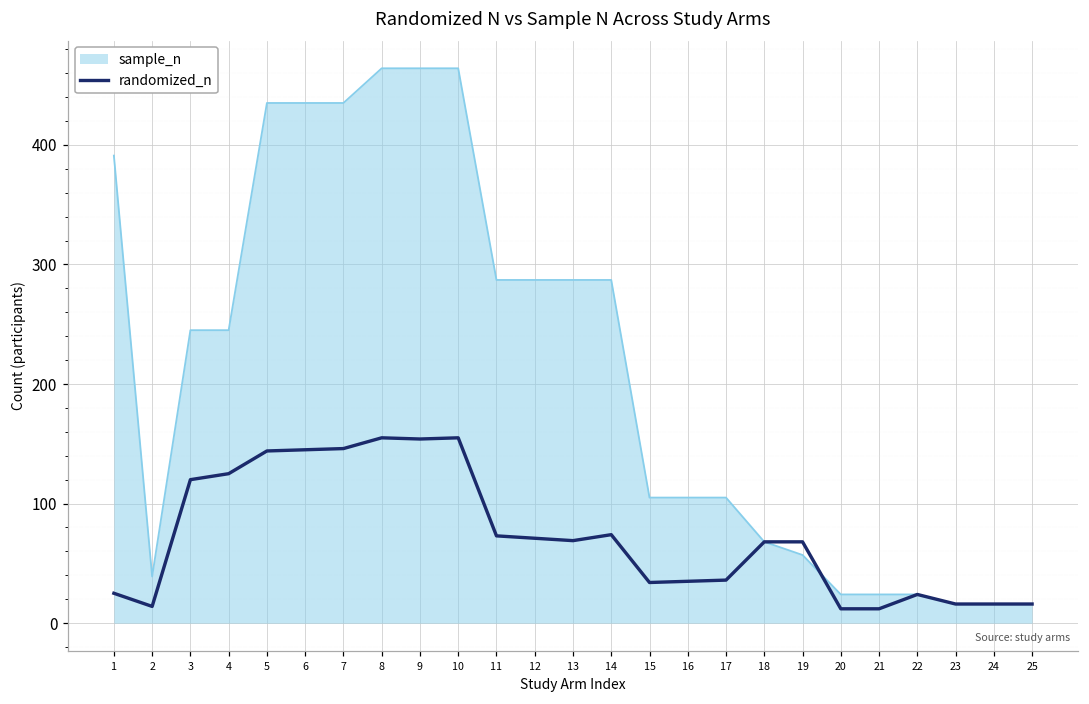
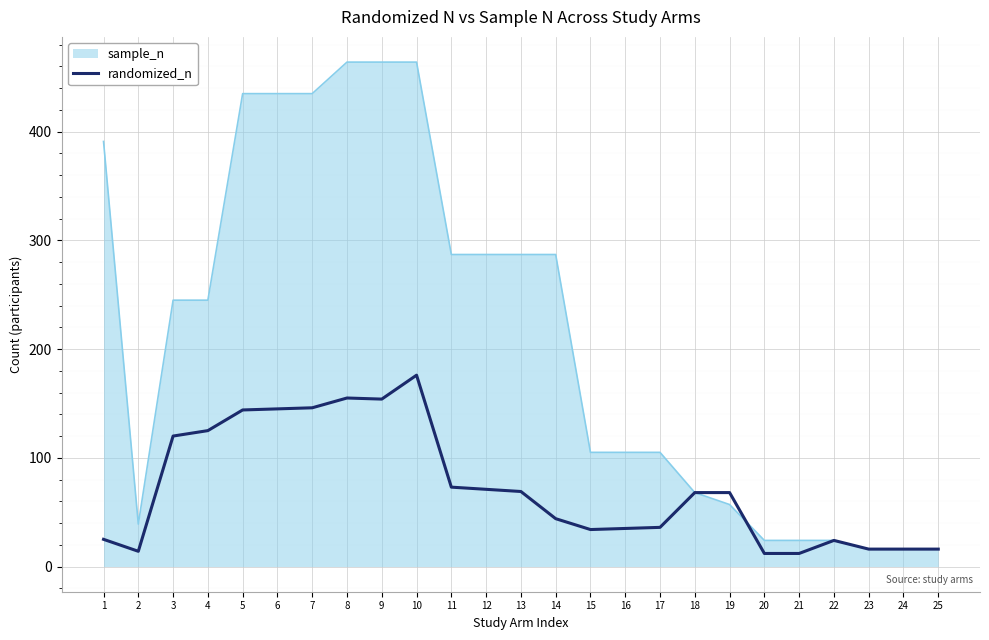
randomized_n, 10: 155 -> 176
randomized_n, 14: 74 -> 44
